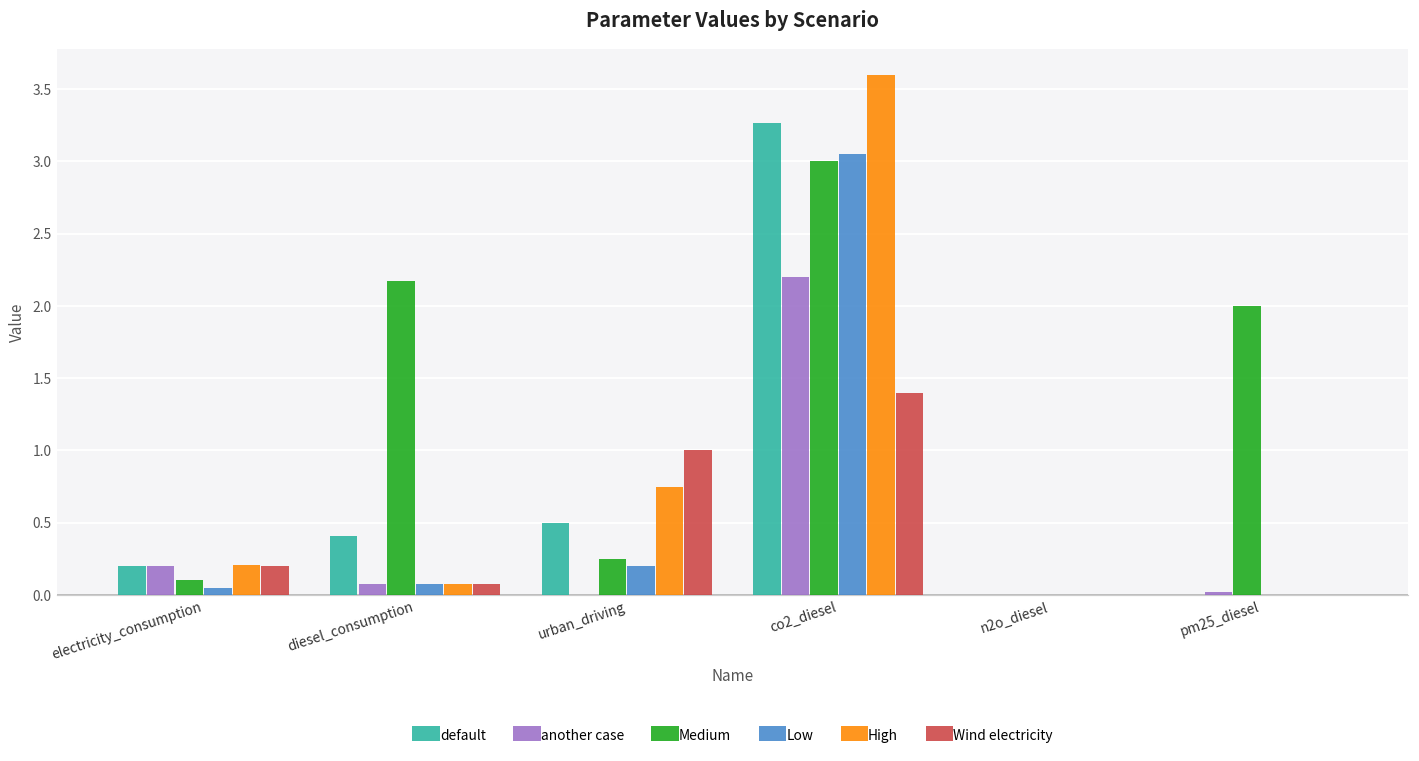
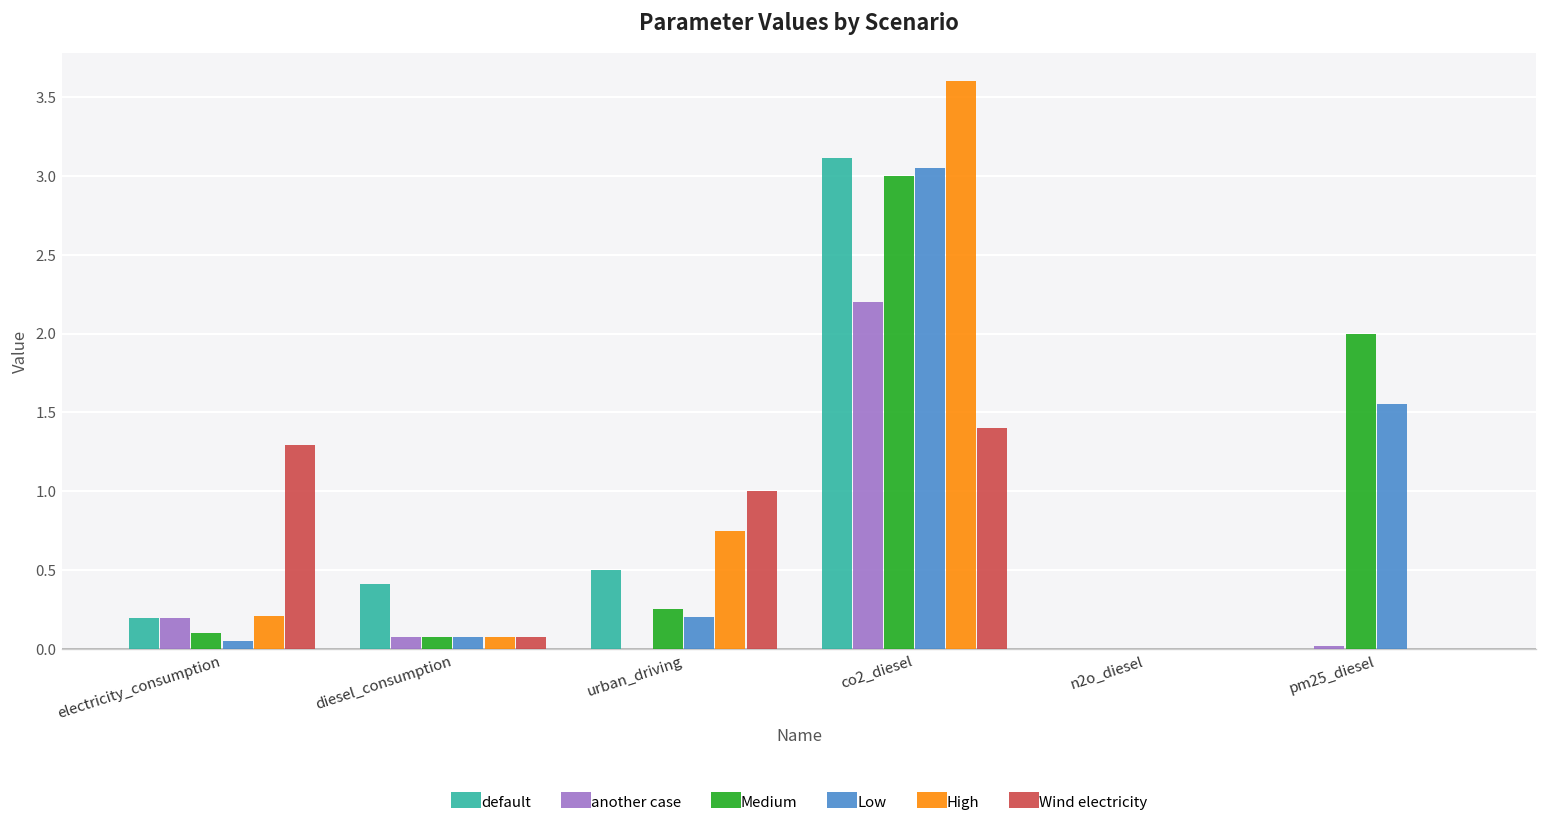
Wind electricity, electricity_consumption: 0.20 -> 1.29
Medium, diesel_consumption: 2.17 -> 0.08
default, co2_diesel: 3.27 -> 3.11
Low, pm25_diesel: 0.00 -> 1.55
